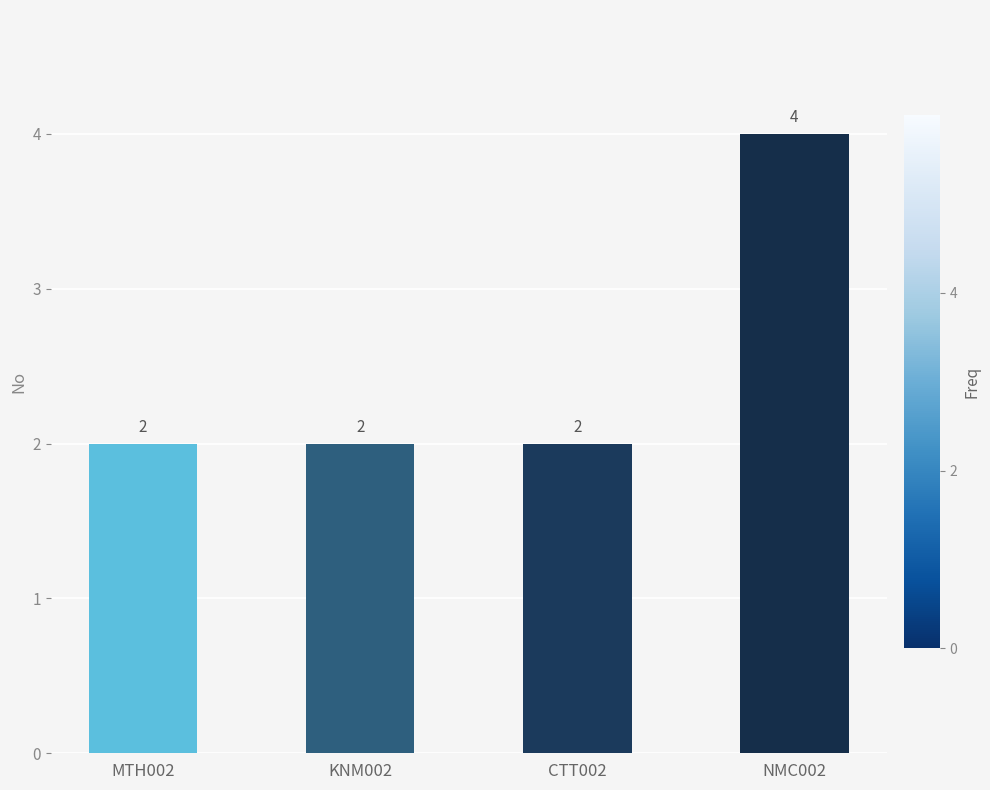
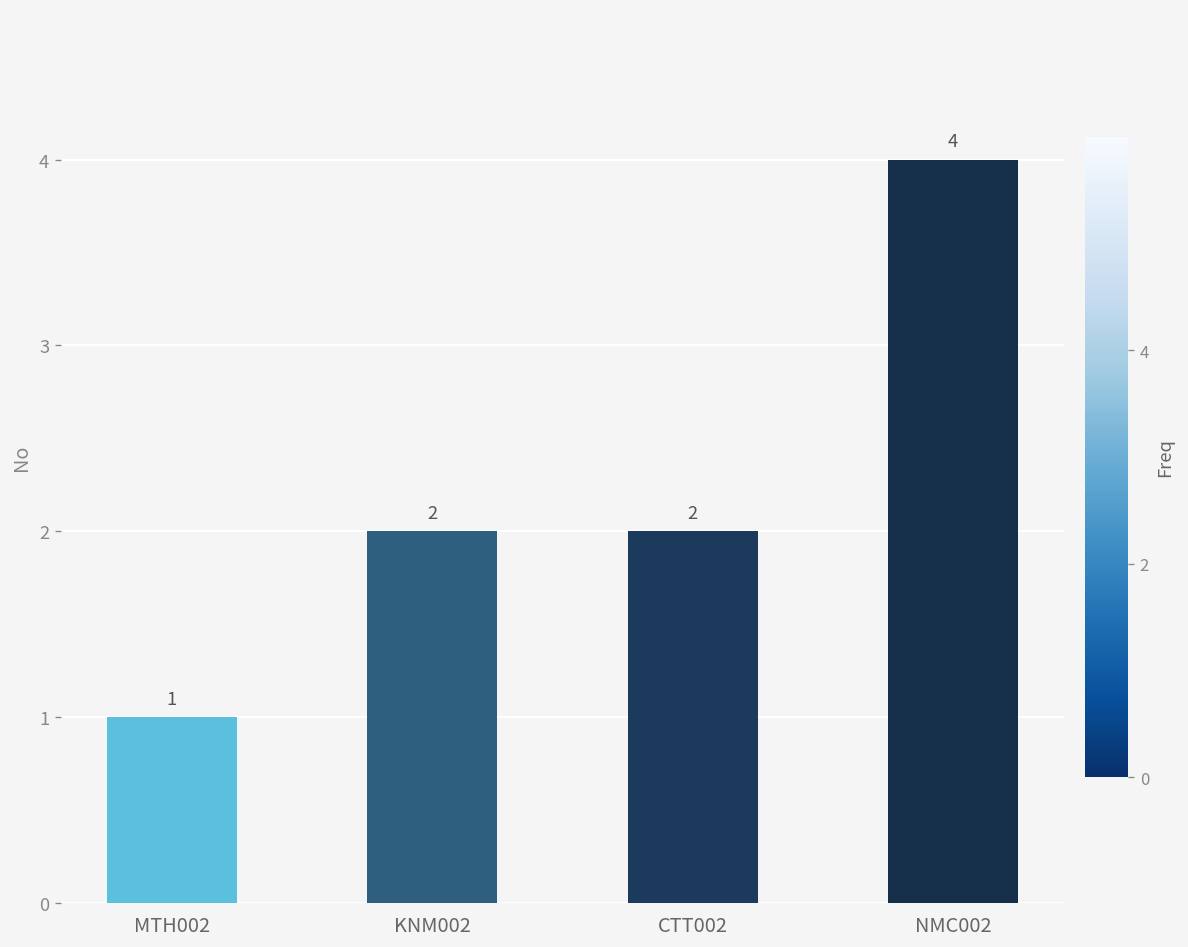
MTH002: 2 -> 1
